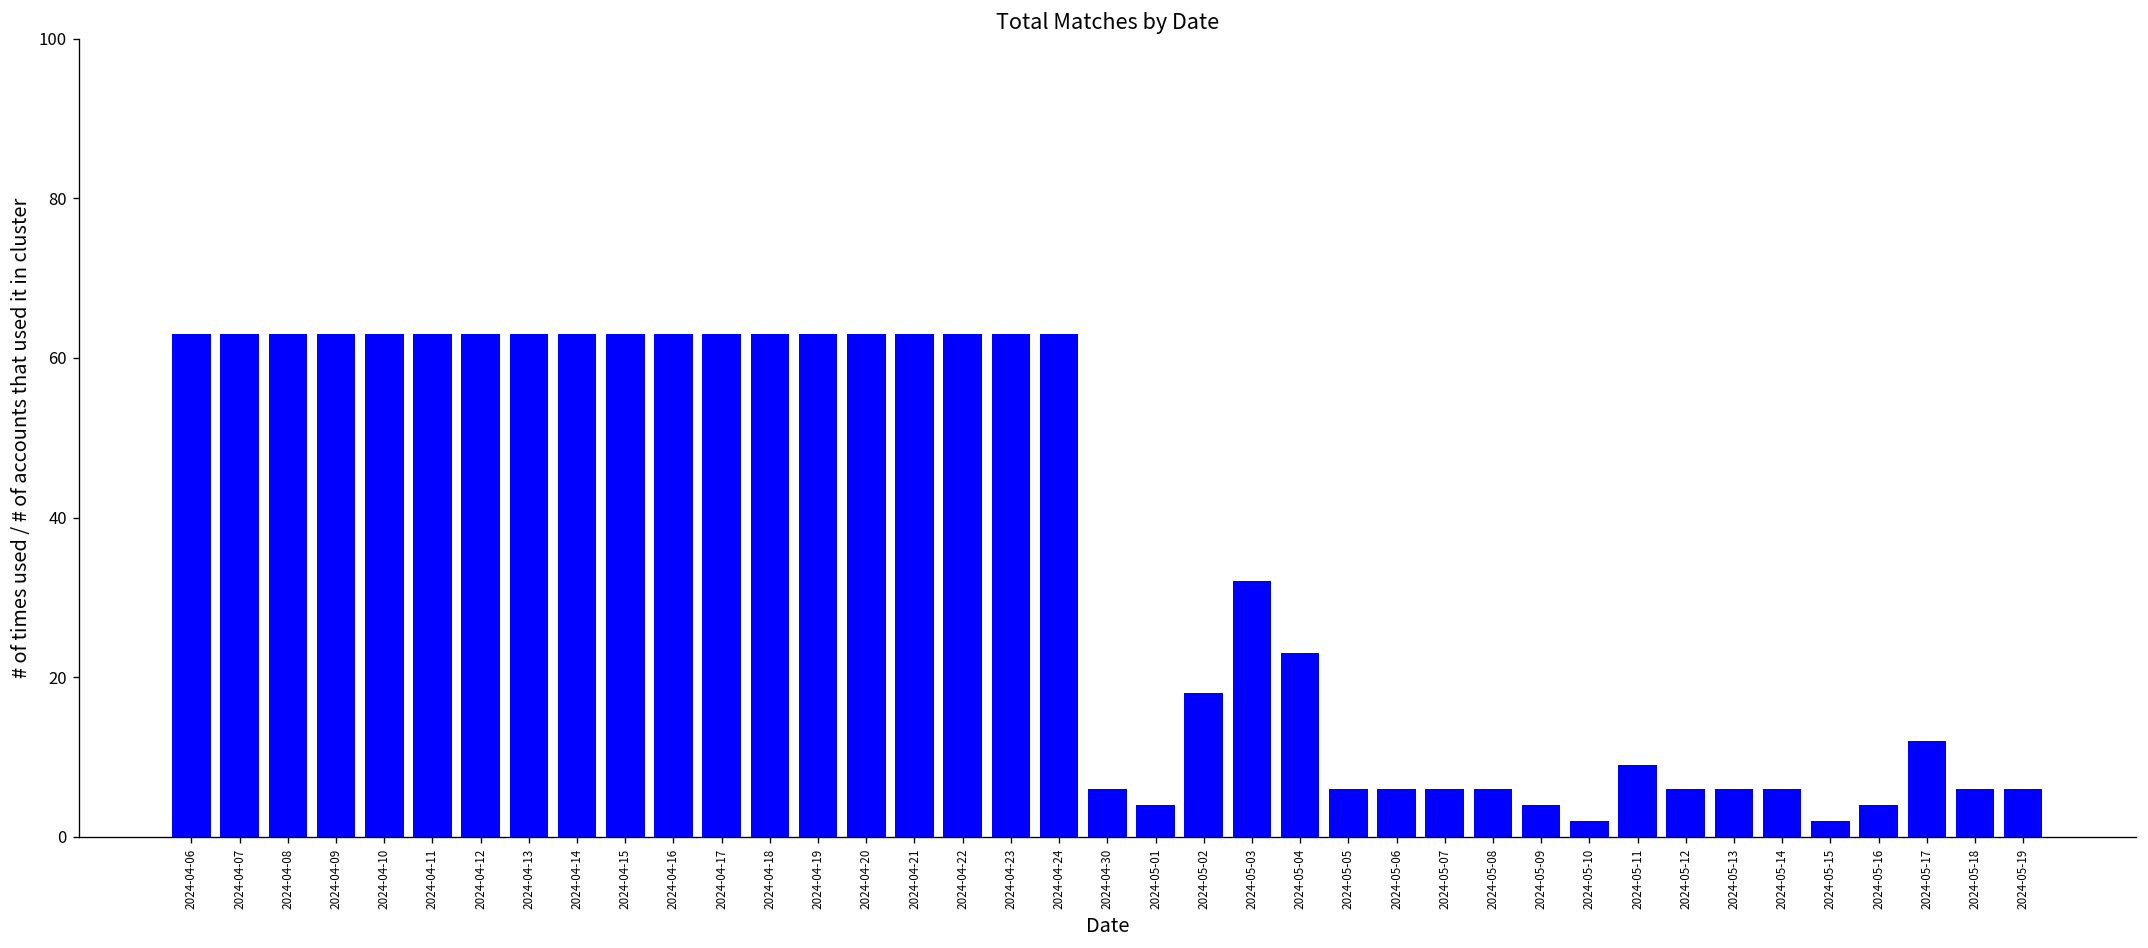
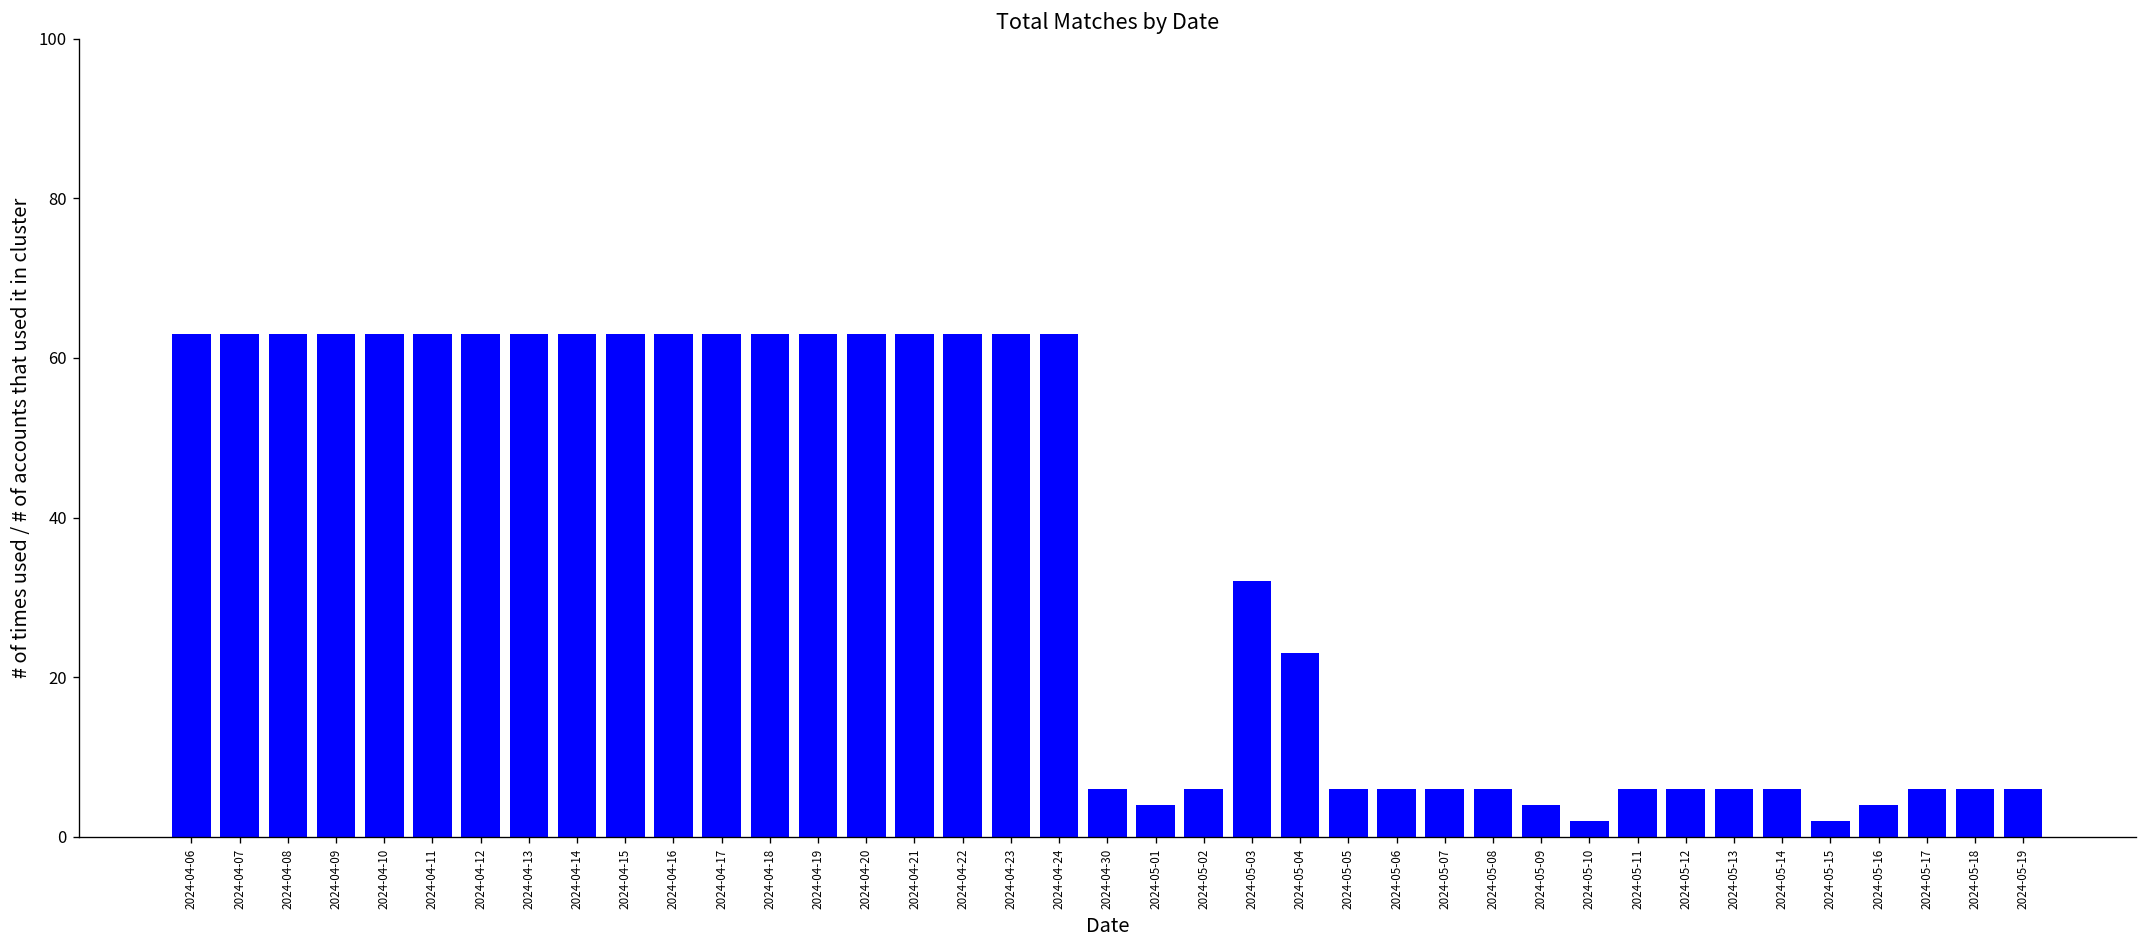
2024-05-02: 18 -> 6
2024-05-11: 9 -> 6
2024-05-17: 12 -> 6
